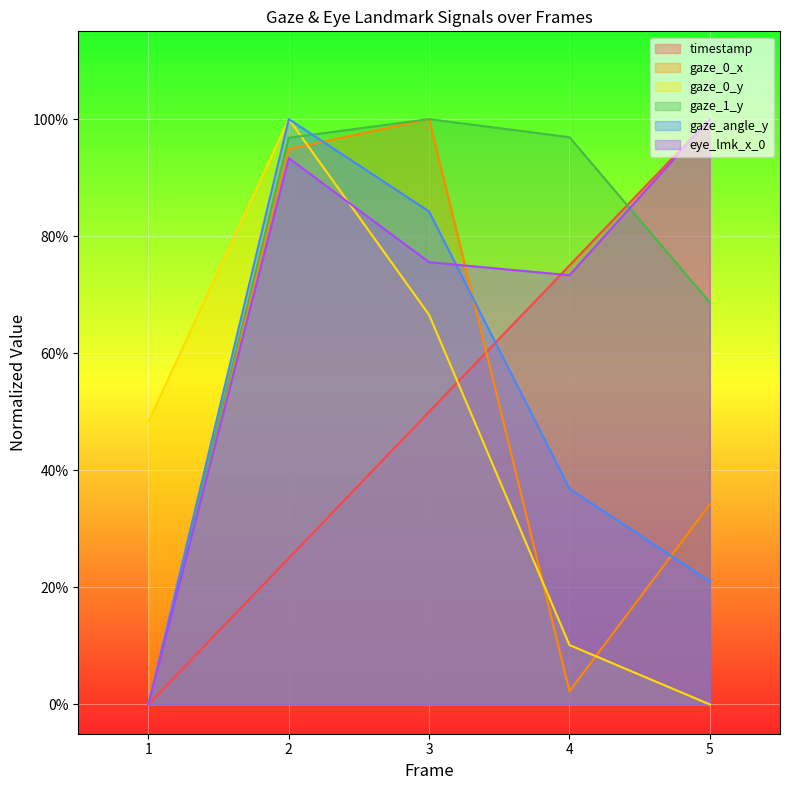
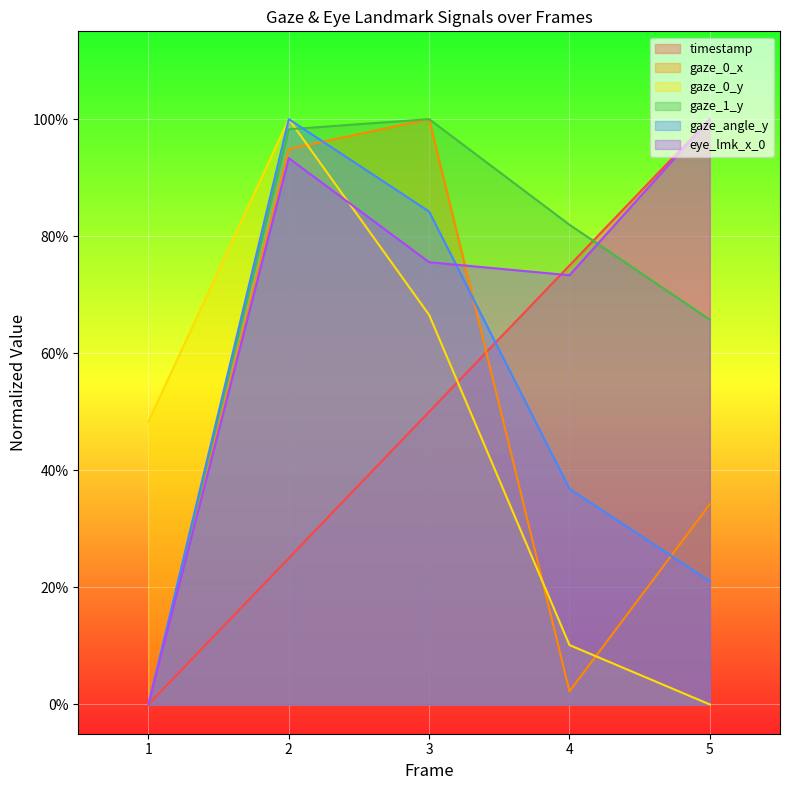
gaze_1_y, 2: 97% -> 98%
gaze_1_y, 4: 97% -> 82%
gaze_1_y, 5: 69% -> 66%
